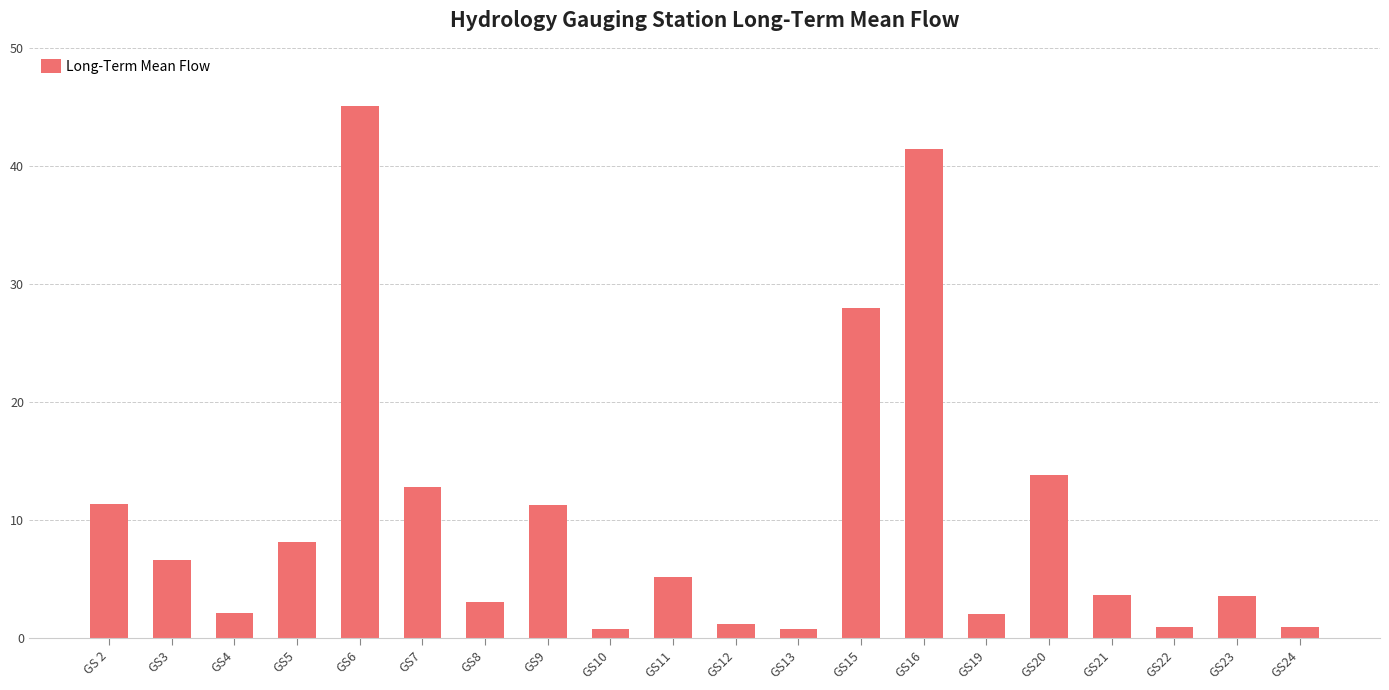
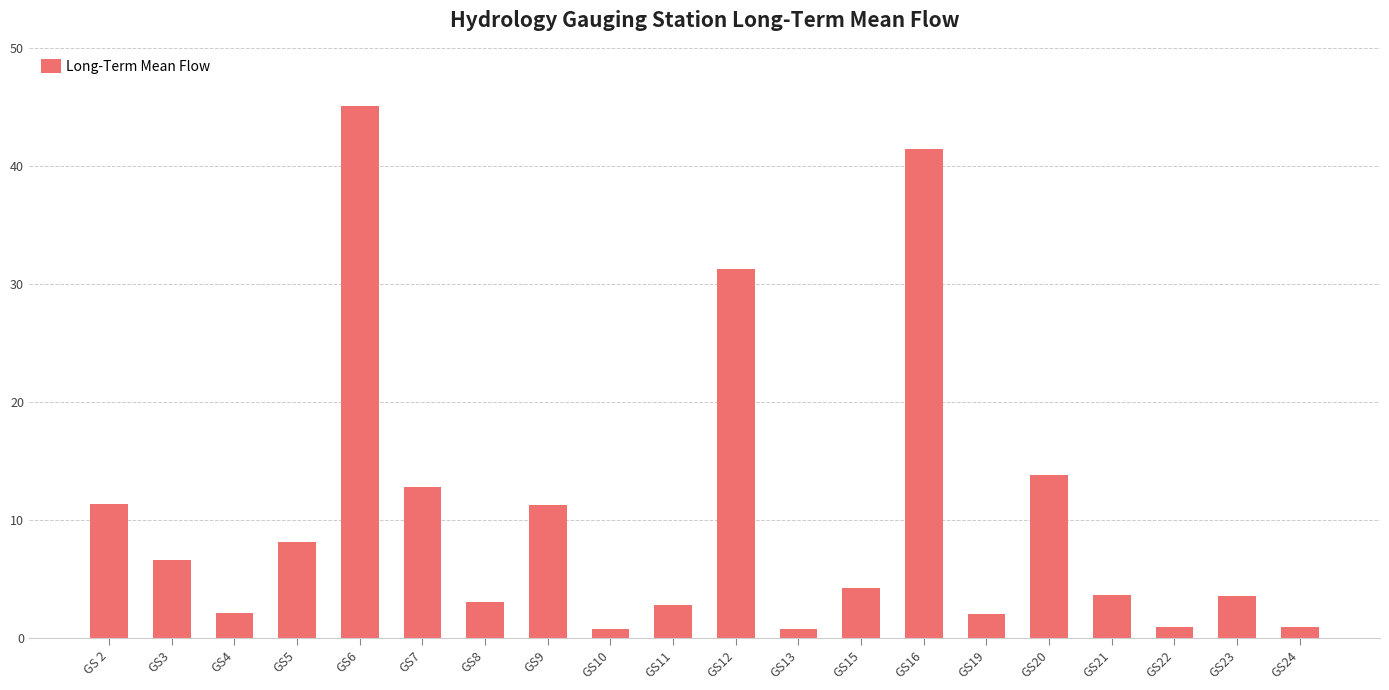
GS11: 5.1 -> 2.8
GS12: 1.2 -> 31.2
GS15: 28.0 -> 4.2
